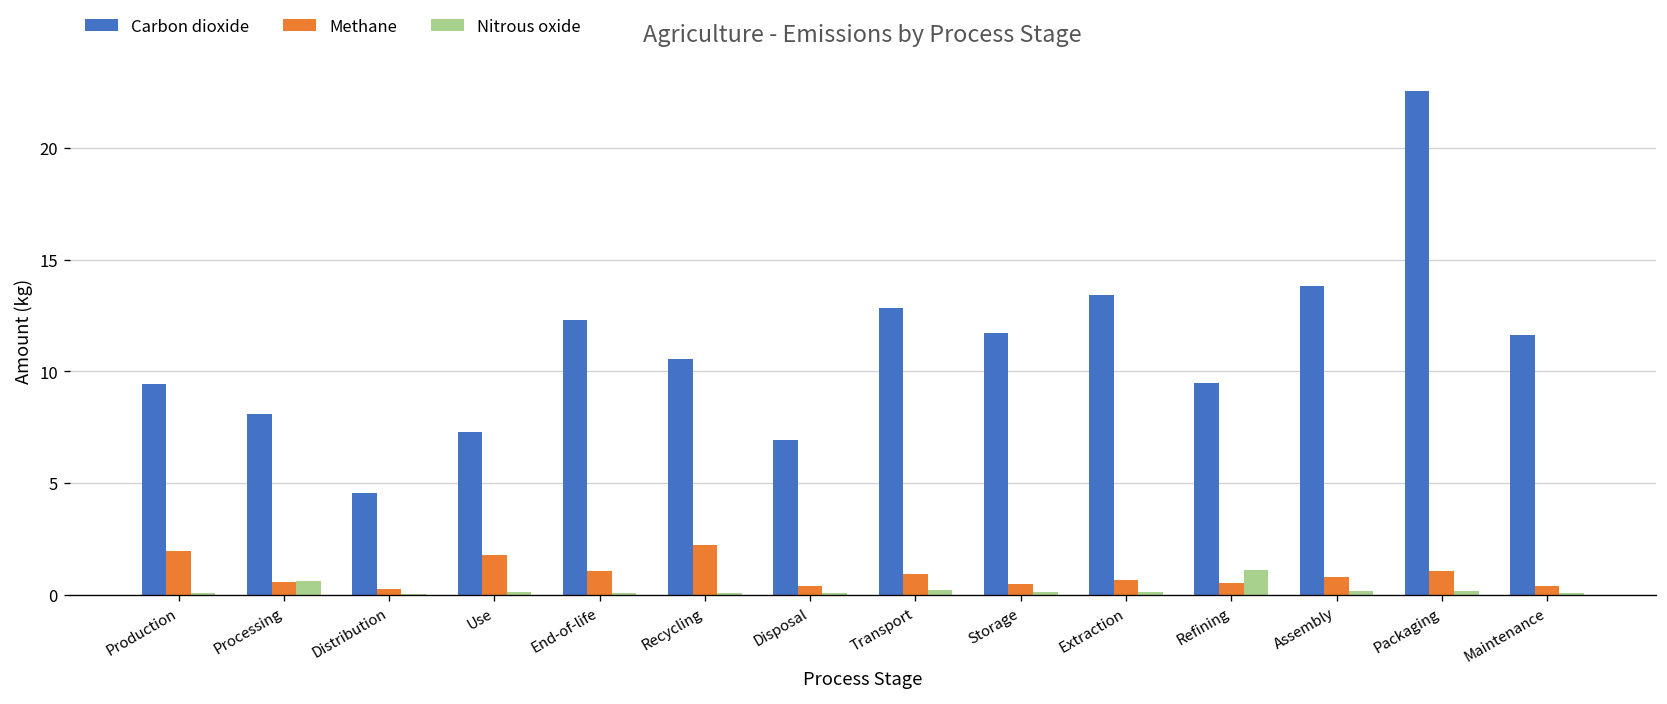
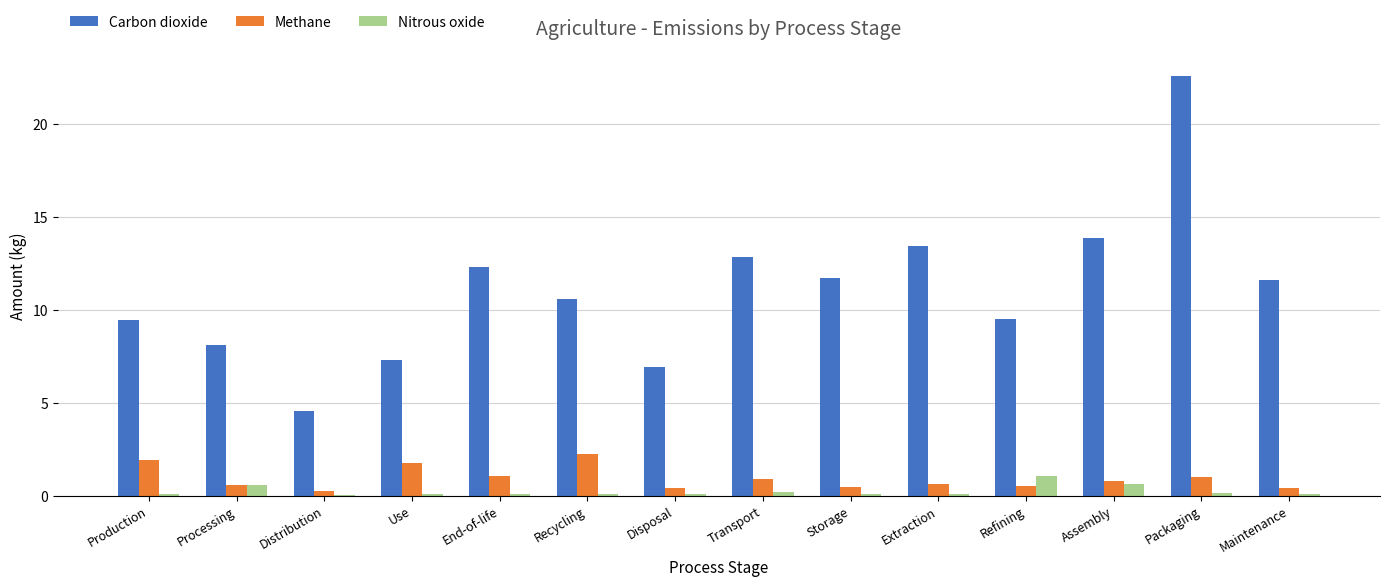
Nitrous oxide, Assembly: 0.2 -> 0.6
